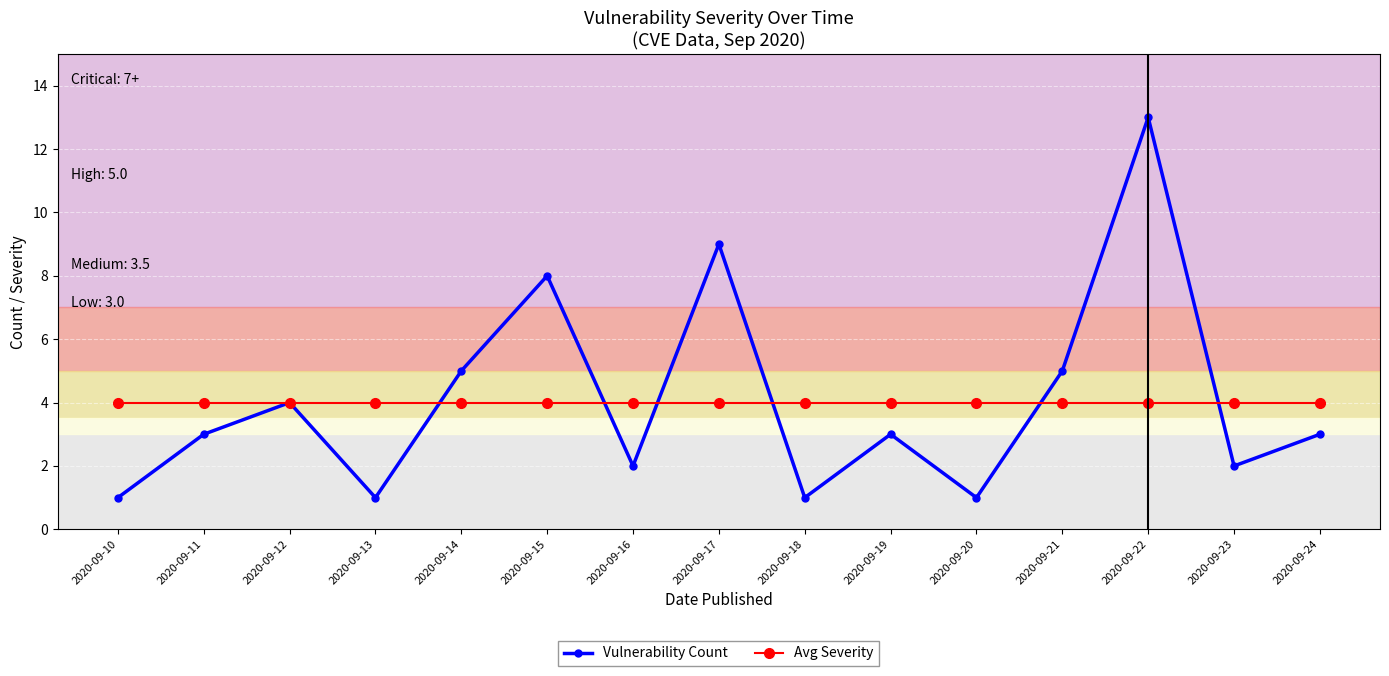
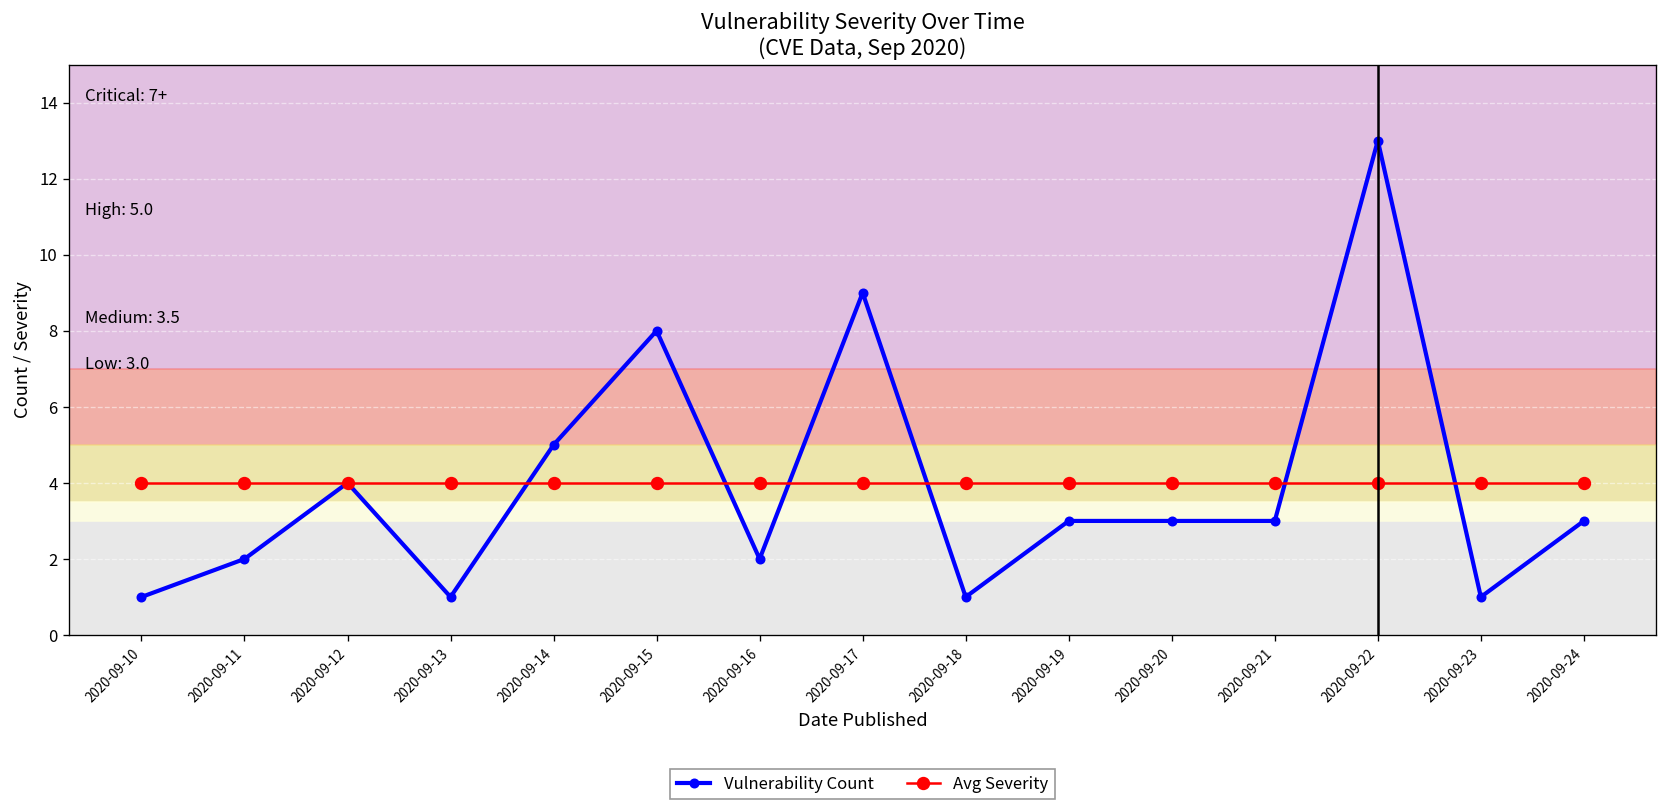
Vulnerability Count, 2020-09-11: 3 -> 2
Vulnerability Count, 2020-09-20: 1 -> 3
Vulnerability Count, 2020-09-21: 5 -> 3
Vulnerability Count, 2020-09-23: 2 -> 1
